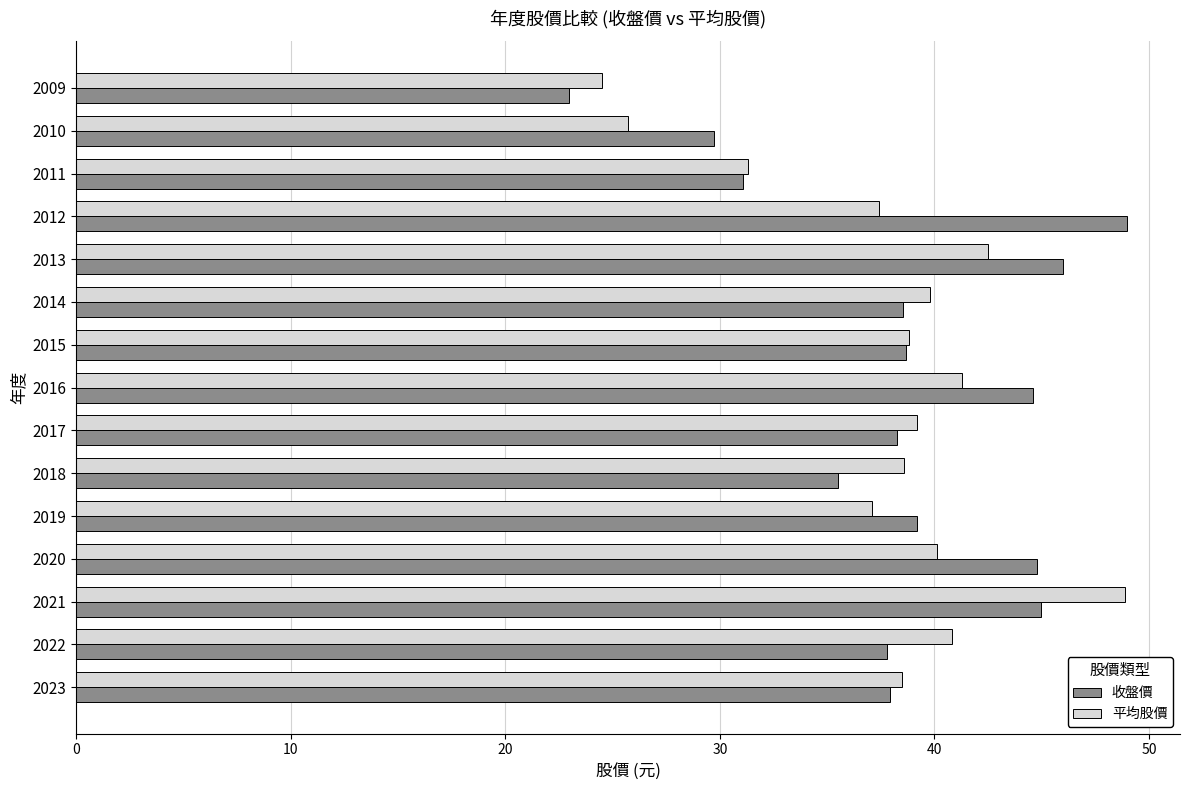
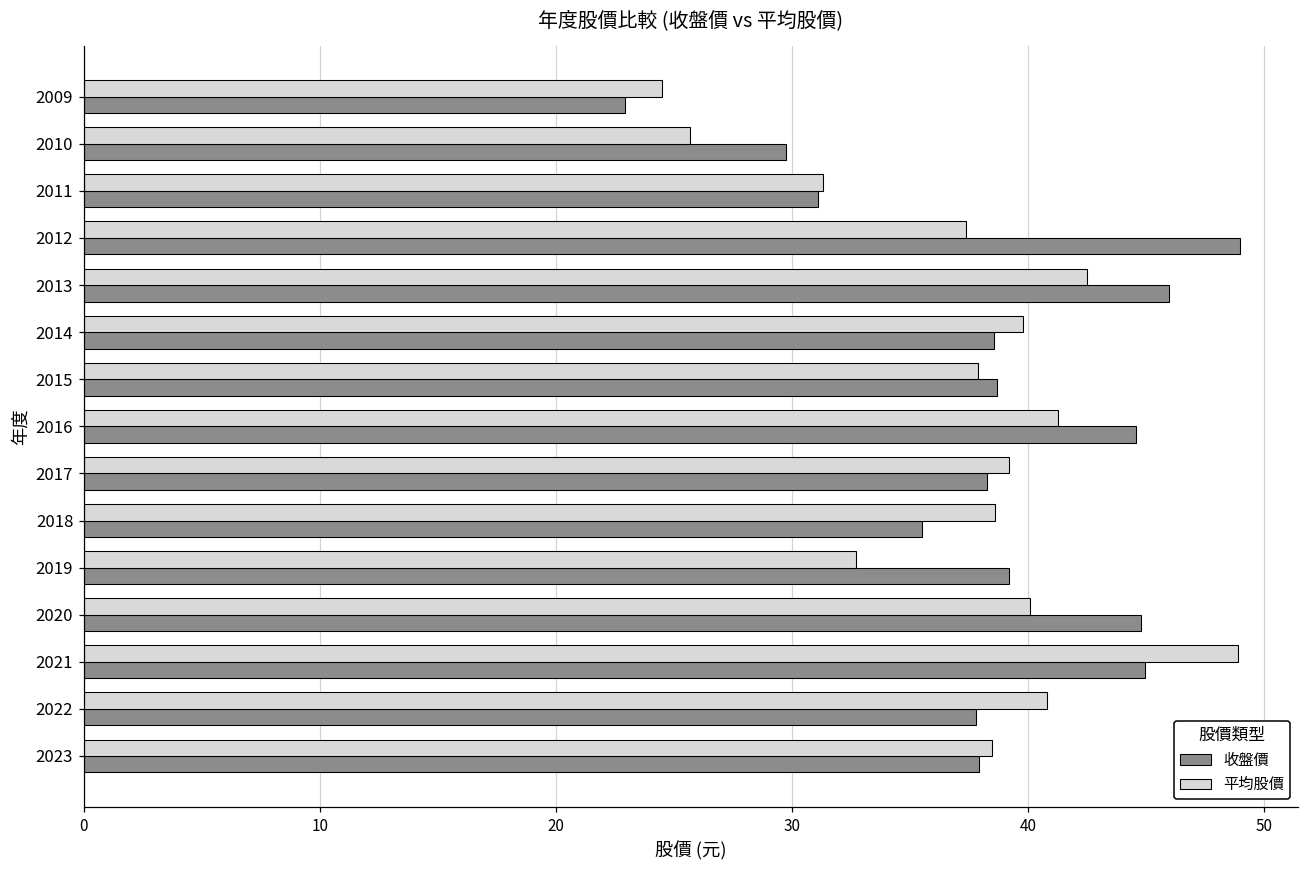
平均股價, 2015: 38.8 -> 37.9
平均股價, 2019: 37.1 -> 32.7
